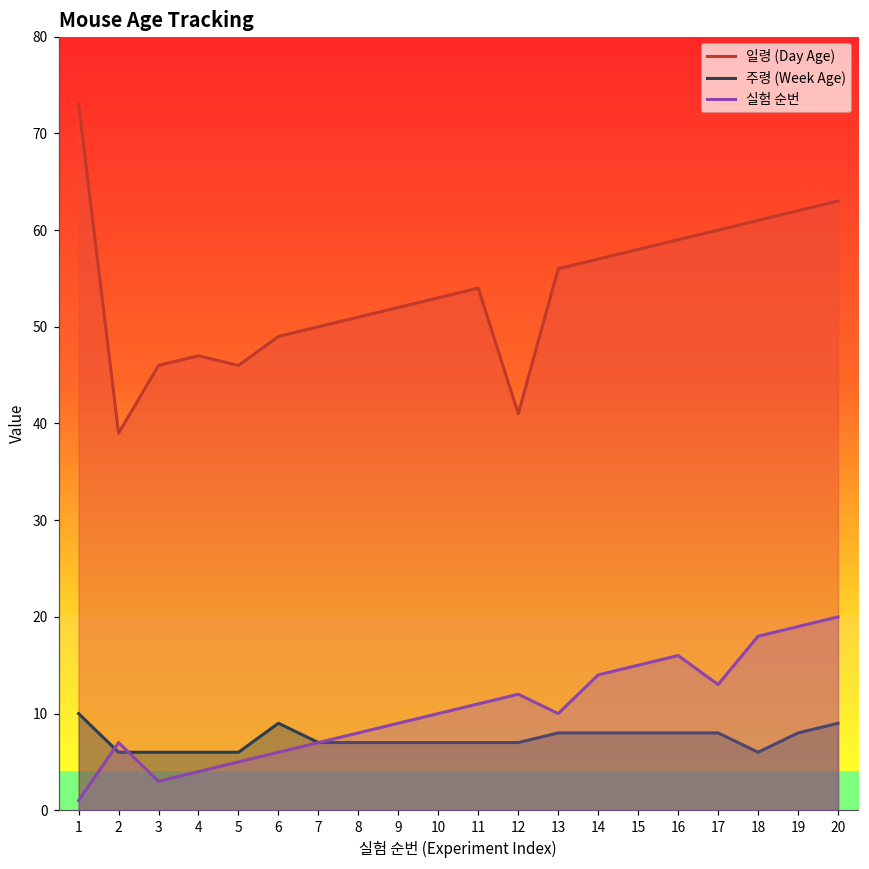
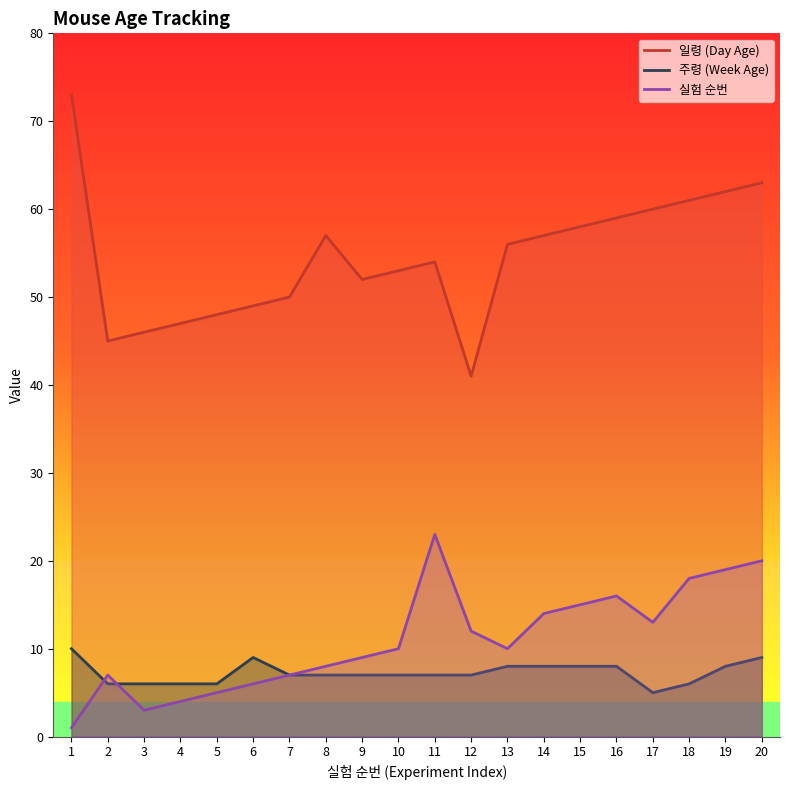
일령 (Day Age), 2: 39 -> 45
일령 (Day Age), 5: 46 -> 48
일령 (Day Age), 8: 51 -> 57
실험 순번, 11: 11 -> 23
주령 (Week Age), 17: 8 -> 5
